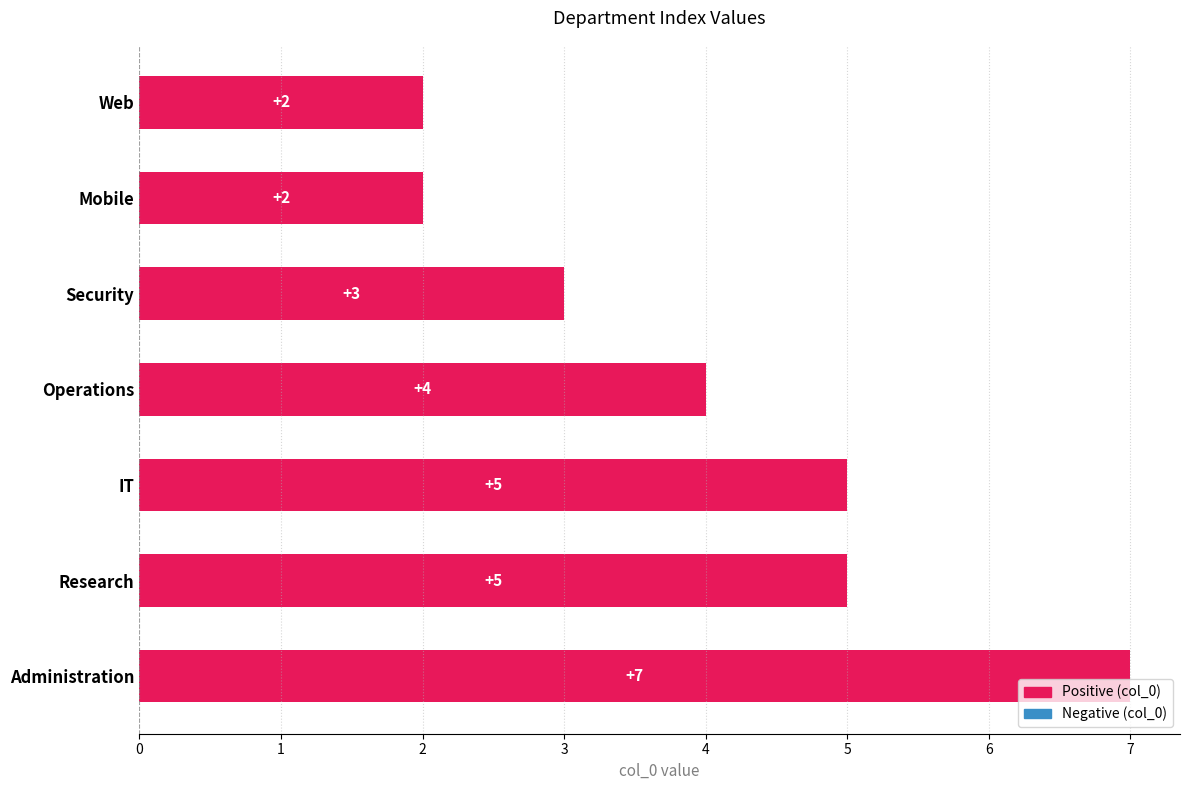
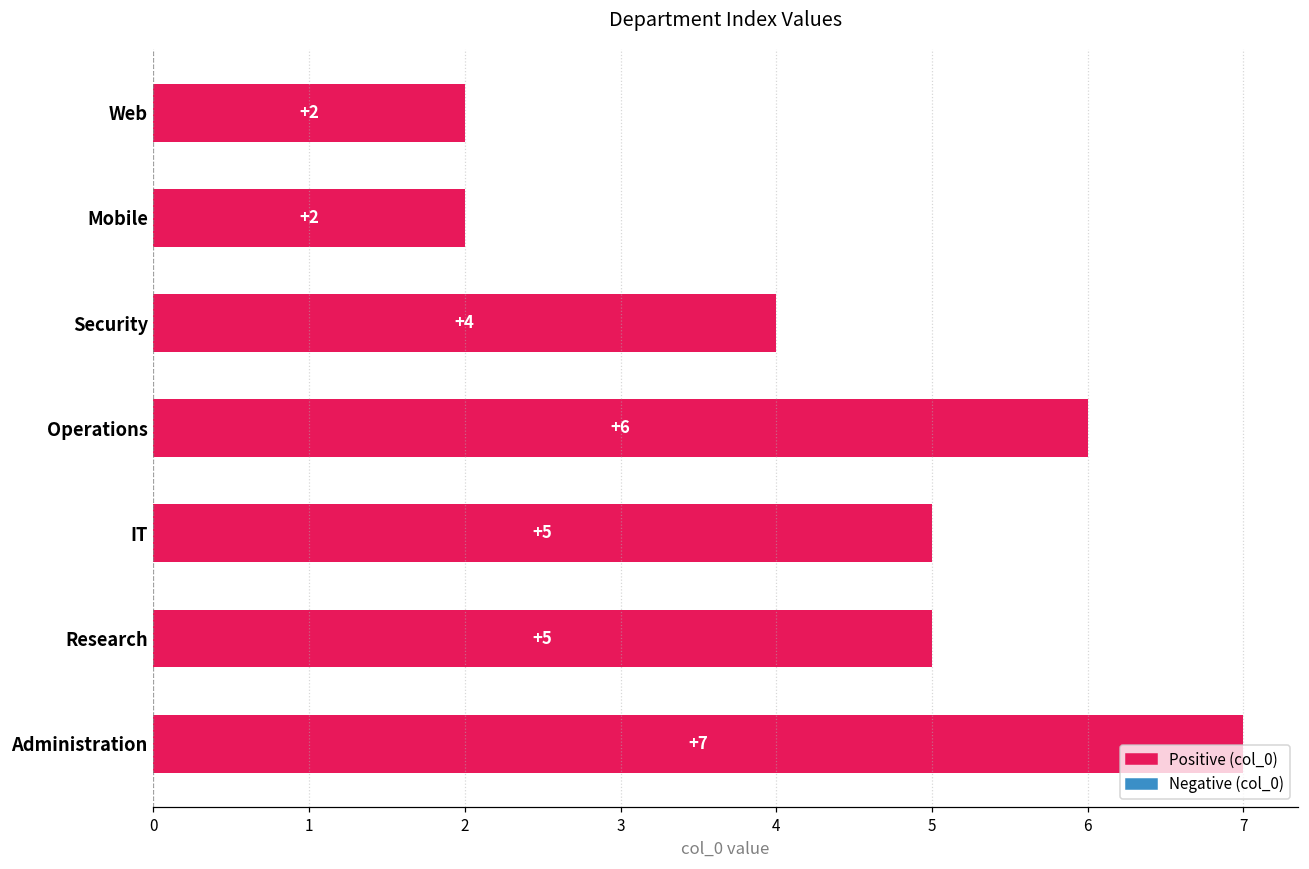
Security: +3 -> +4
Operations: +4 -> +6
